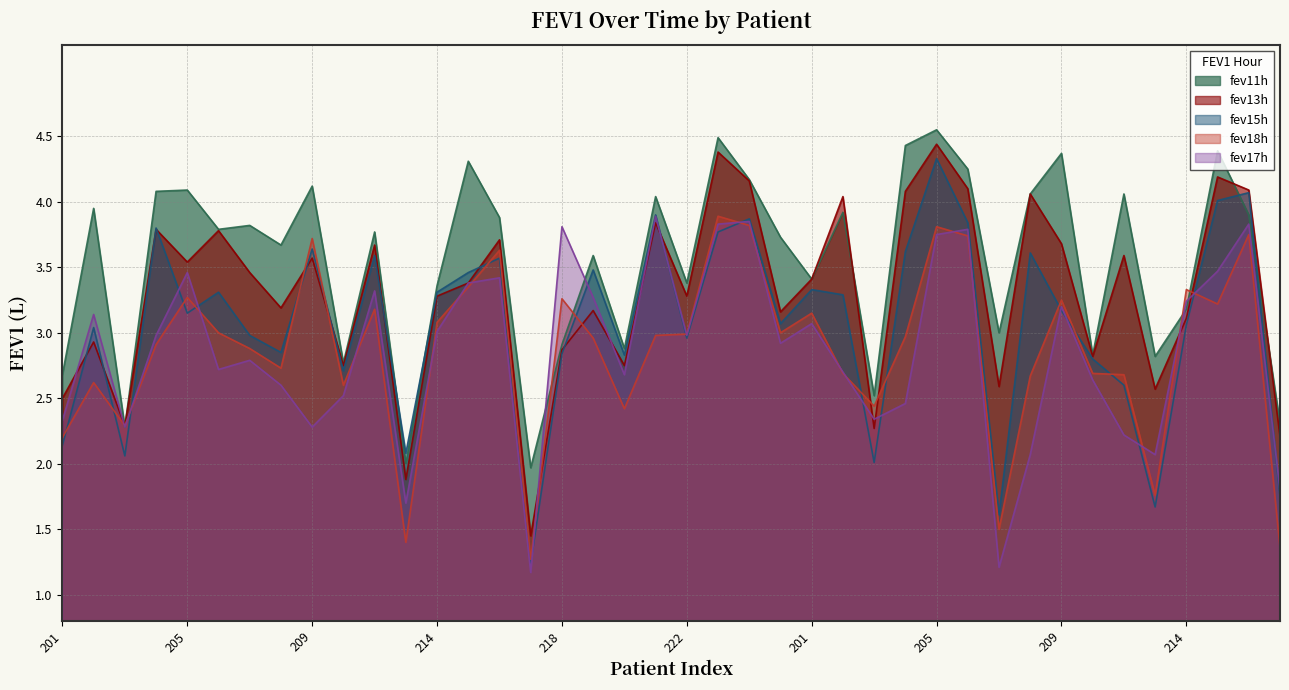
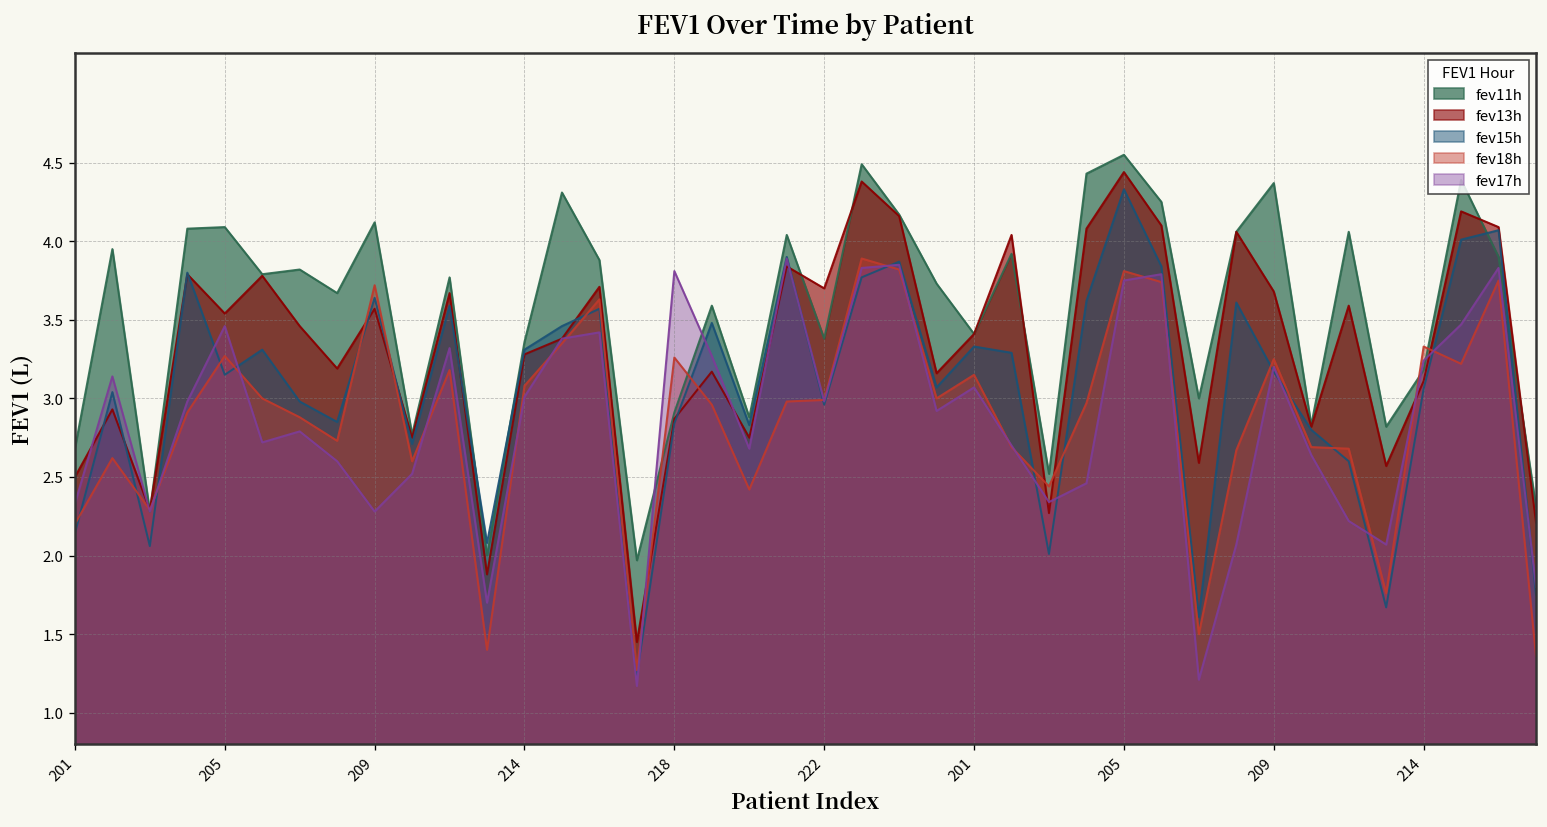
fev13h, 222: 3.28 -> 3.70
